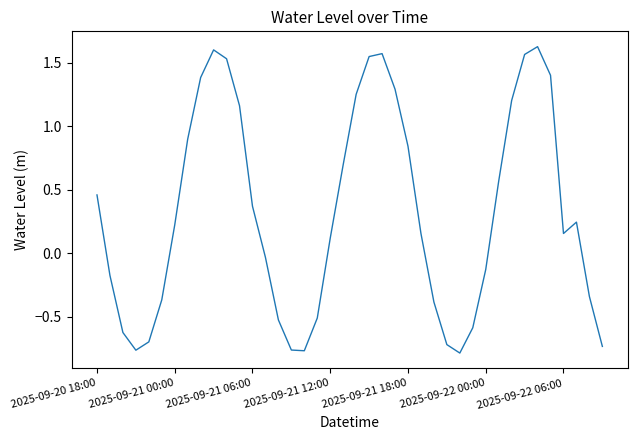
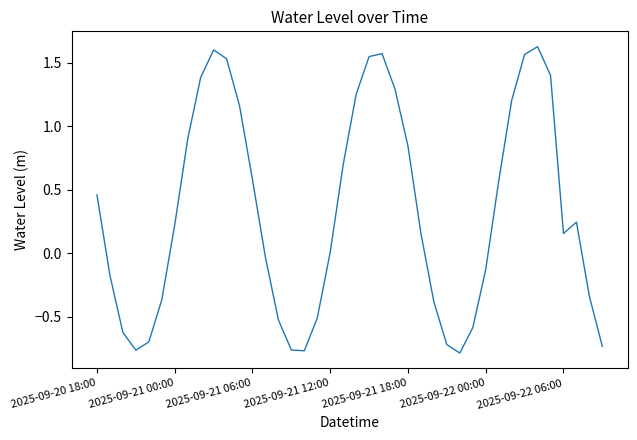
2025-09-21 06:00: 0.37 -> 0.58
2025-09-21 12:00: 0.12 -> 0.01
